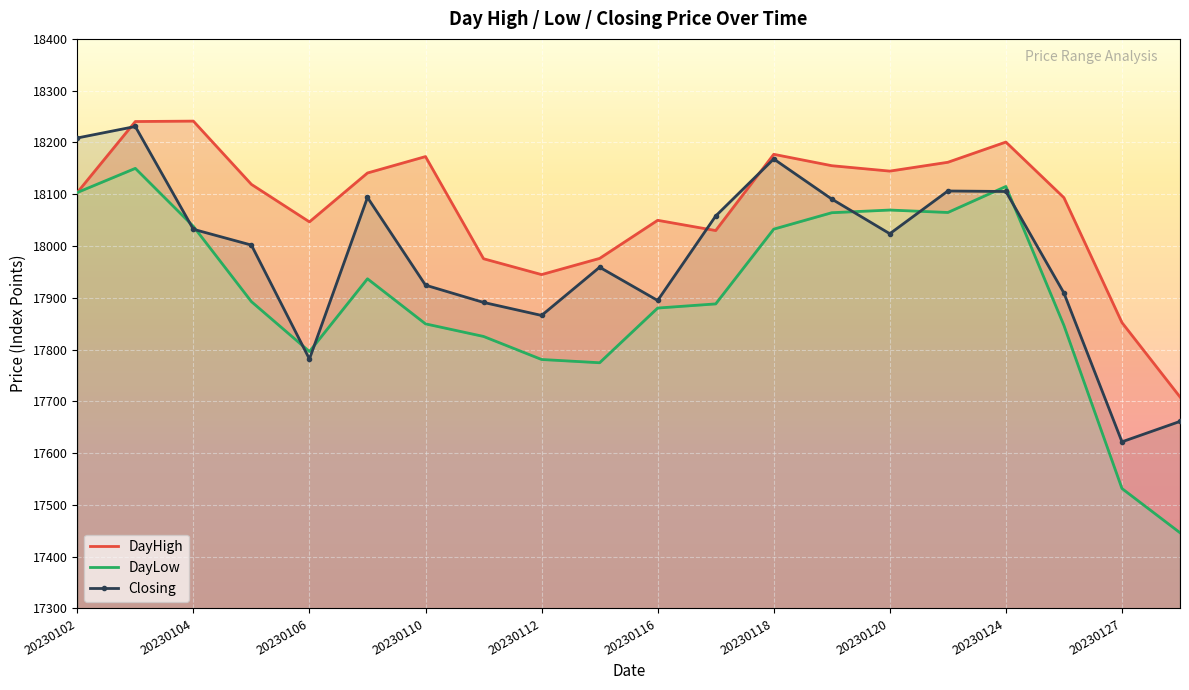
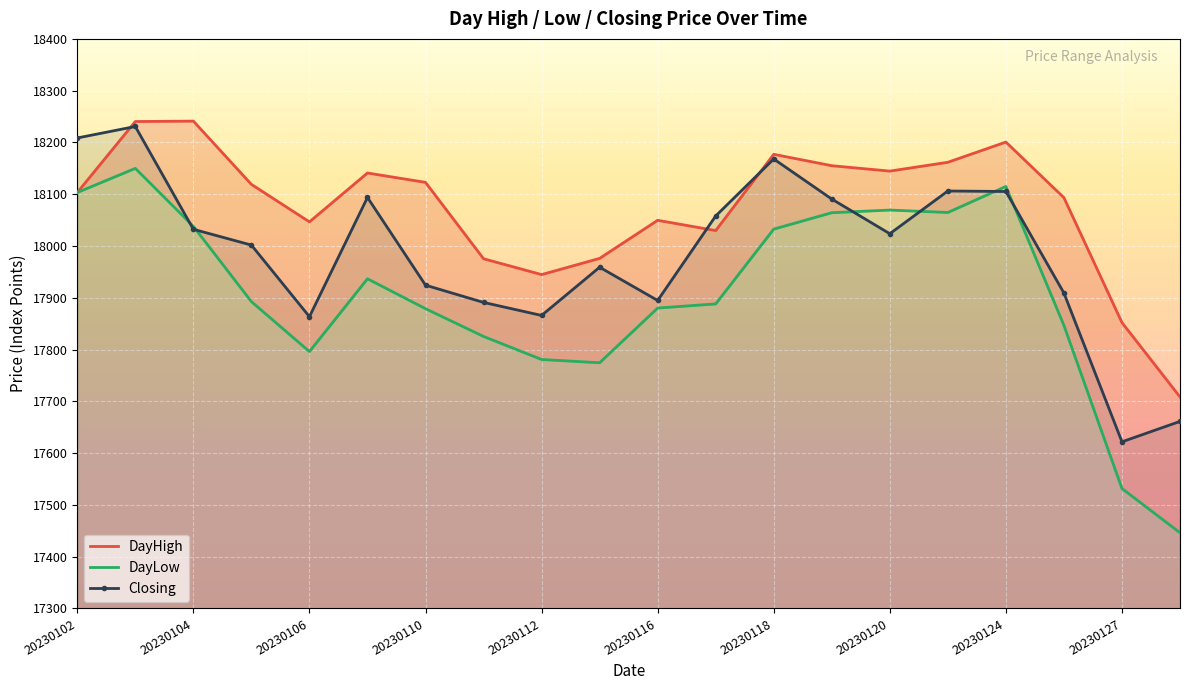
Closing, 20230106: 17780 -> 17860
DayHigh, 20230110: 18170 -> 18120
DayLow, 20230110: 17850 -> 17880
